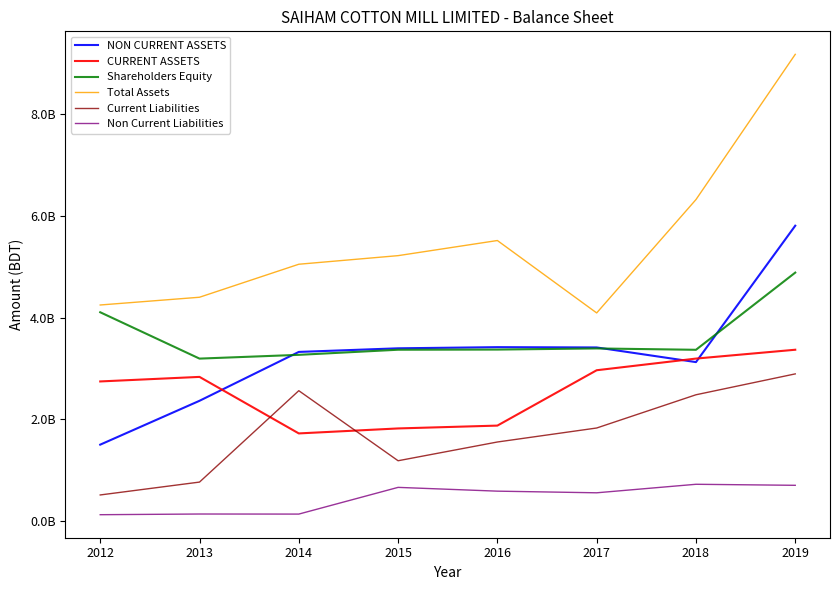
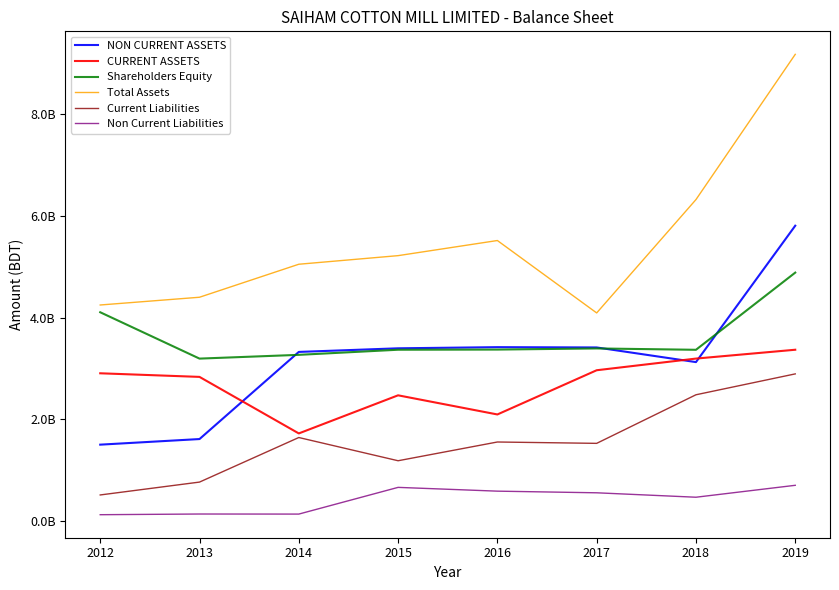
CURRENT ASSETS, 2012: 2700000000 -> 2900000000
NON CURRENT ASSETS, 2013: 2400000000 -> 1600000000
Current Liabilities, 2014: 2600000000 -> 1600000000
CURRENT ASSETS, 2015: 1800000000 -> 2500000000
CURRENT ASSETS, 2016: 1900000000 -> 2100000000
Current Liabilities, 2017: 1800000000 -> 1500000000
Non Current Liabilities, 2018: 700000000 -> 500000000
